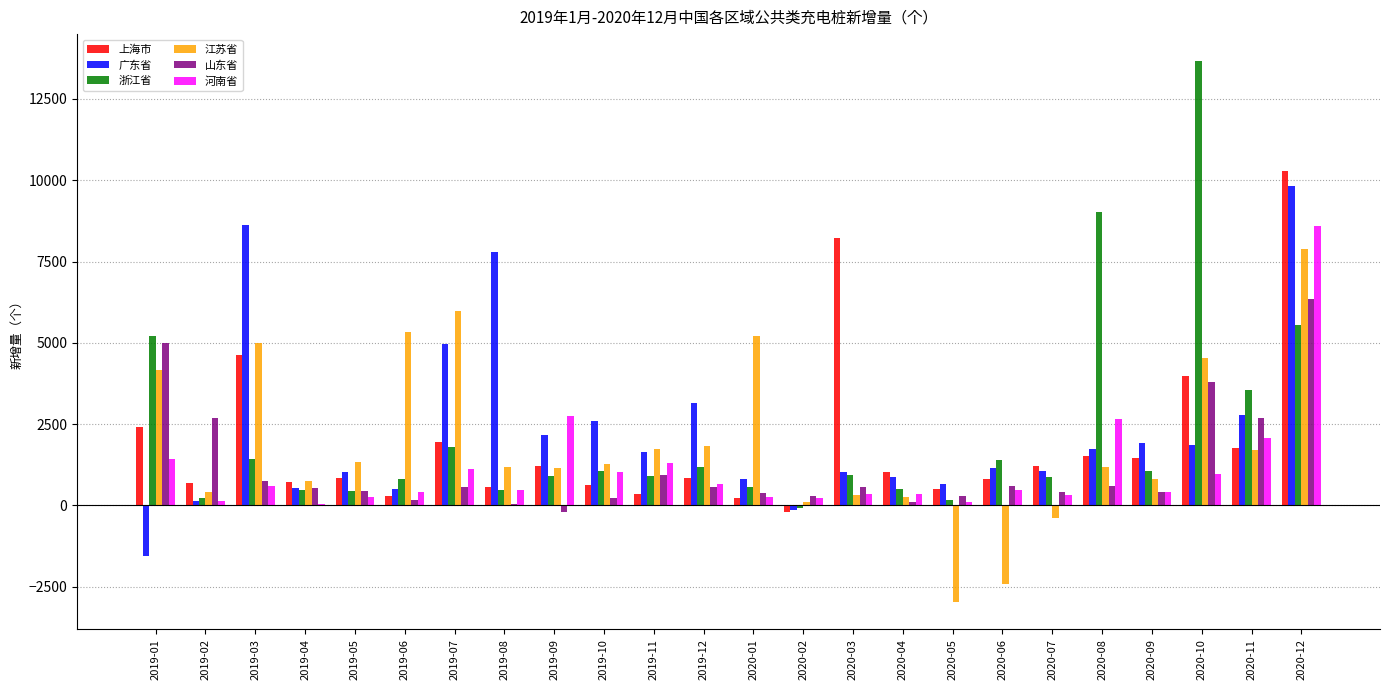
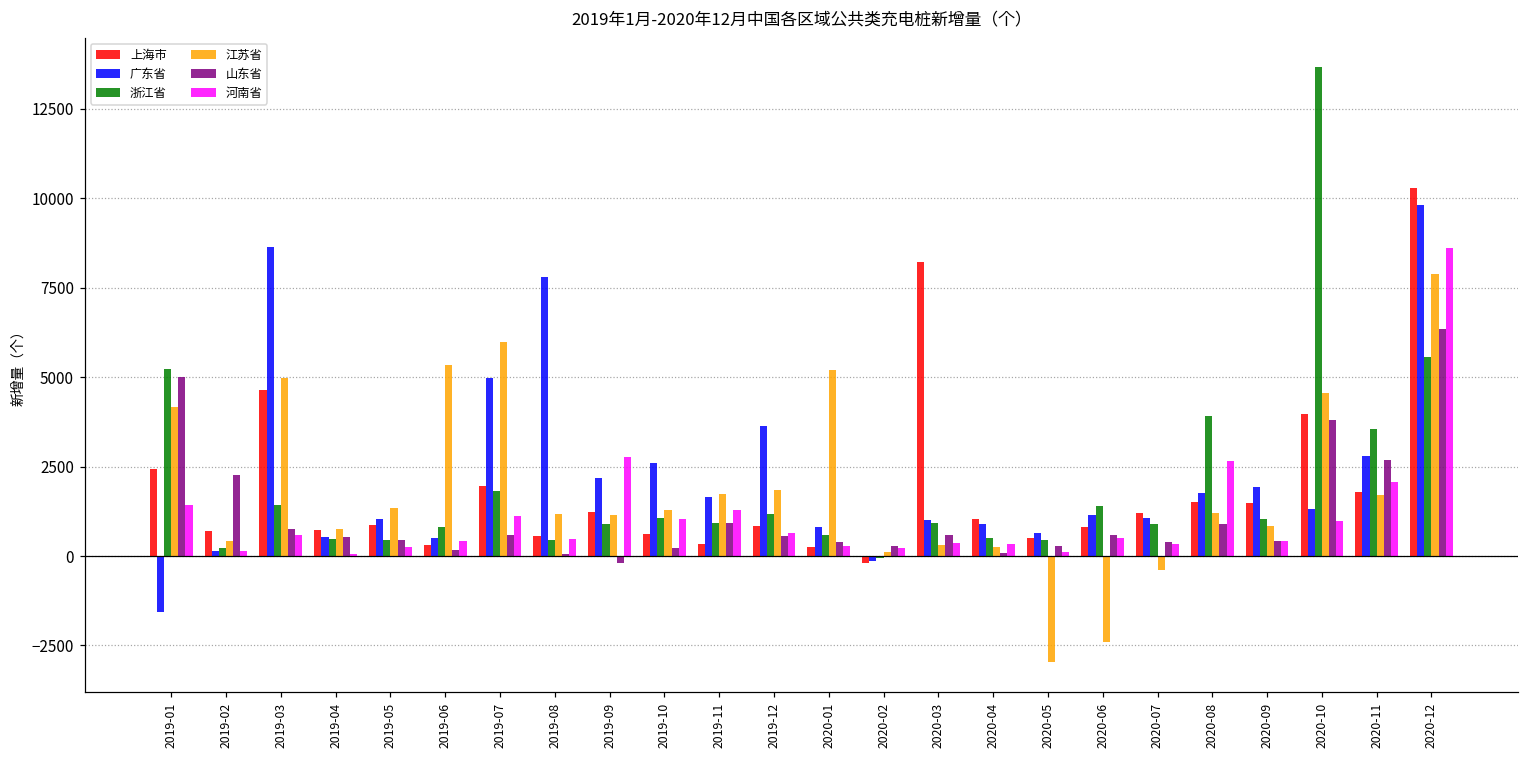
山东省, 2019-02: 2700 -> 2300
广东省, 2019-12: 3200 -> 3600
浙江省, 2020-05: 200 -> 400
浙江省, 2020-08: 9000 -> 3900
山东省, 2020-08: 600 -> 900
广东省, 2020-10: 1900 -> 1300
